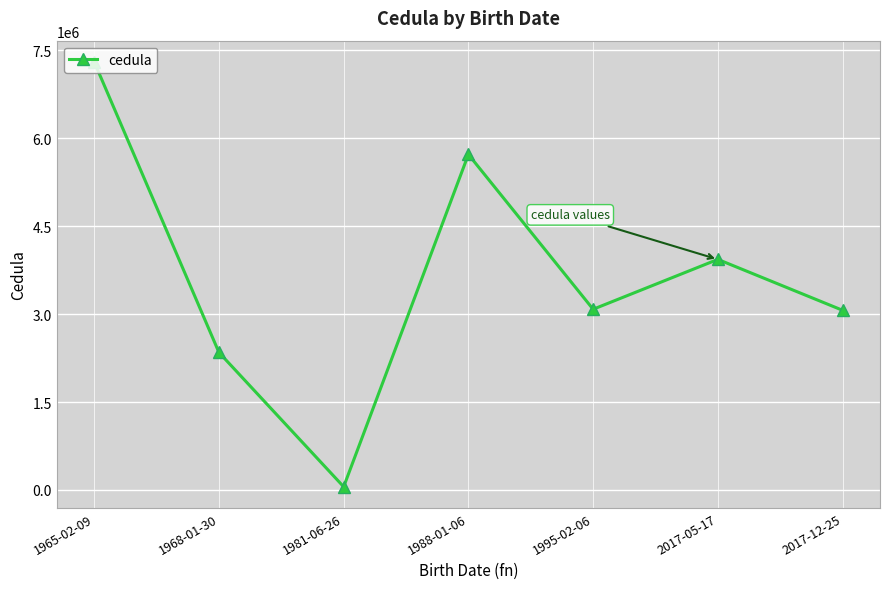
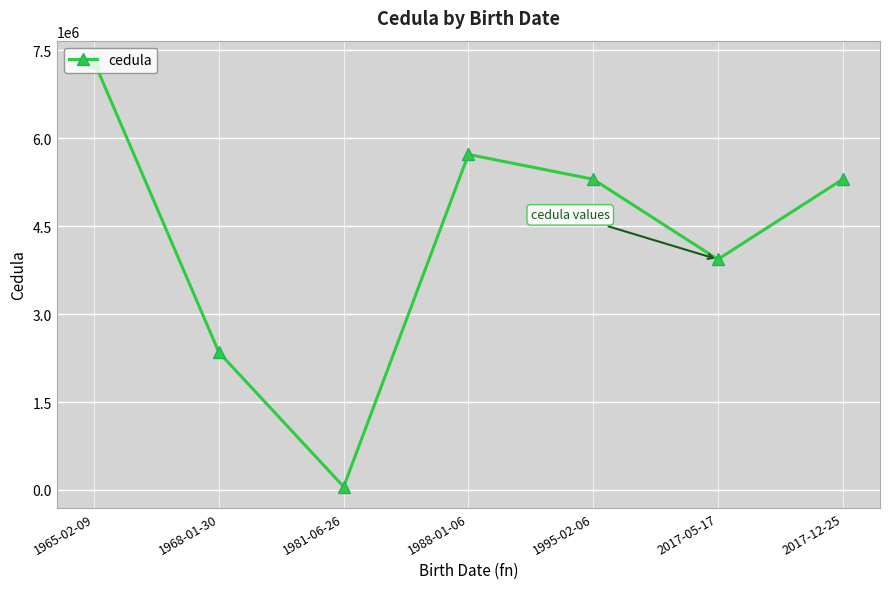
1995-02-06: 3100000 -> 5300000
2017-12-25: 3100000 -> 5300000
